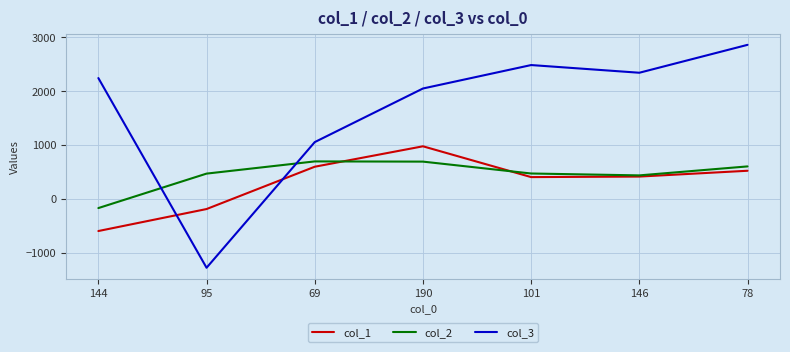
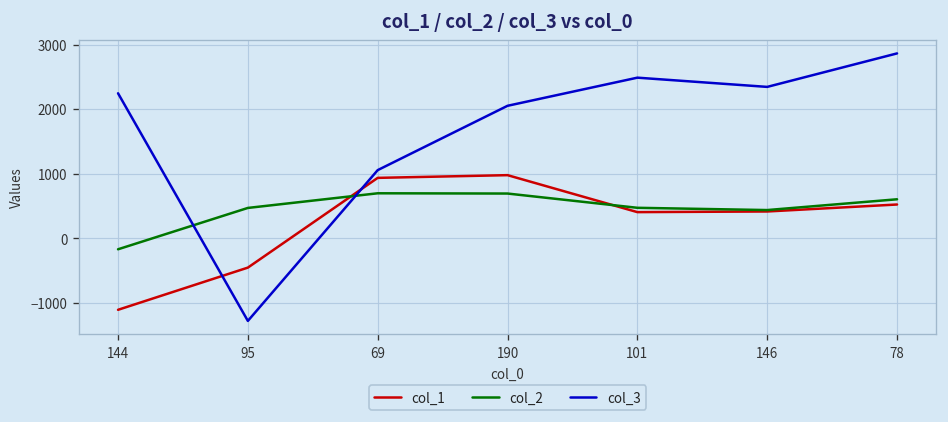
col_1, 144: -600 -> -1100
col_1, 95: -200 -> -500
col_1, 69: 600 -> 900
